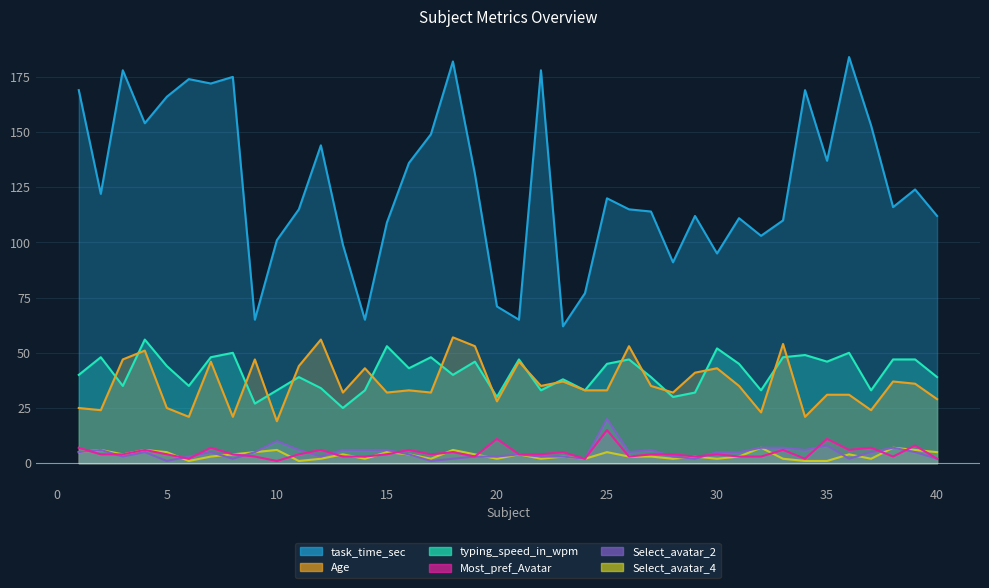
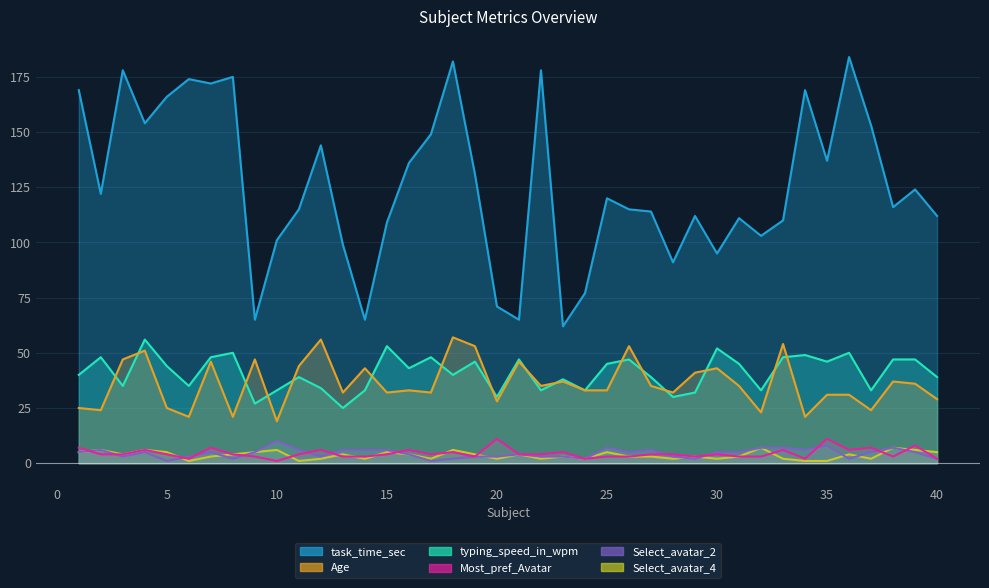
Select_avatar_2, 25: 20 -> 7
Most_pref_Avatar, 25: 15 -> 3
